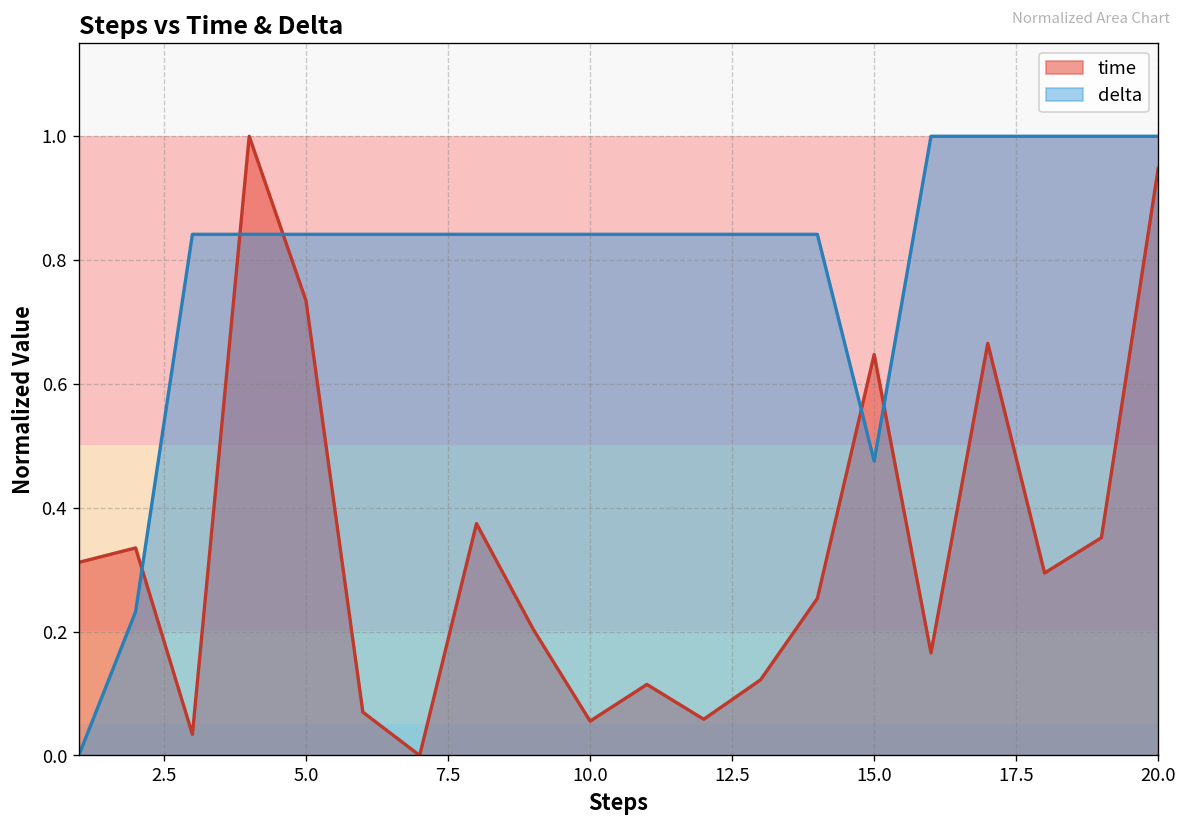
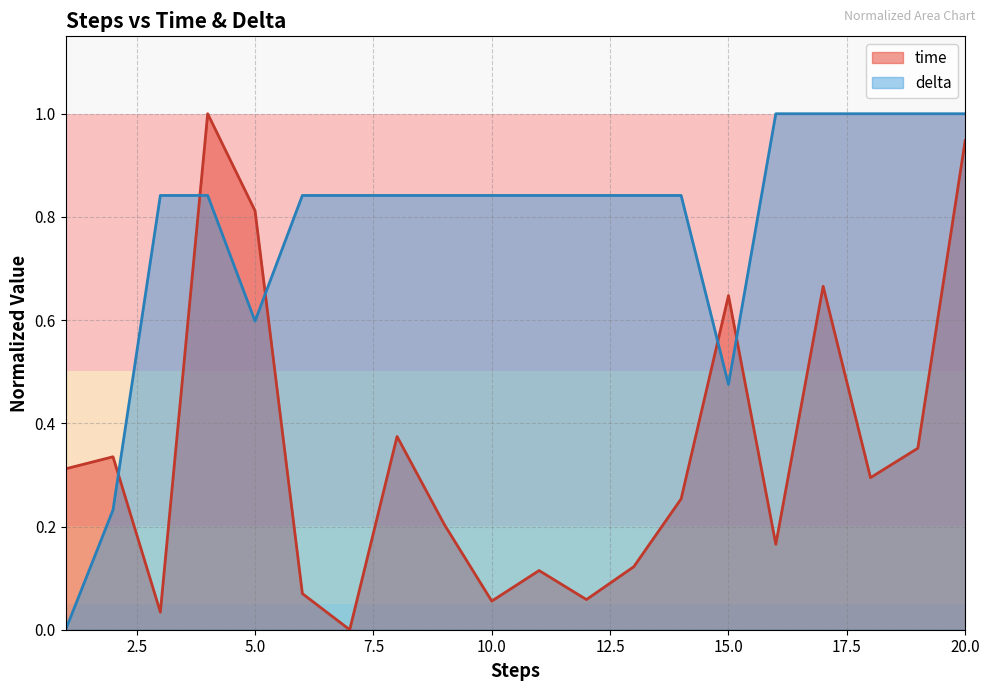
time, 5.0: 0.73 -> 0.81
delta, 5.0: 0.84 -> 0.60
